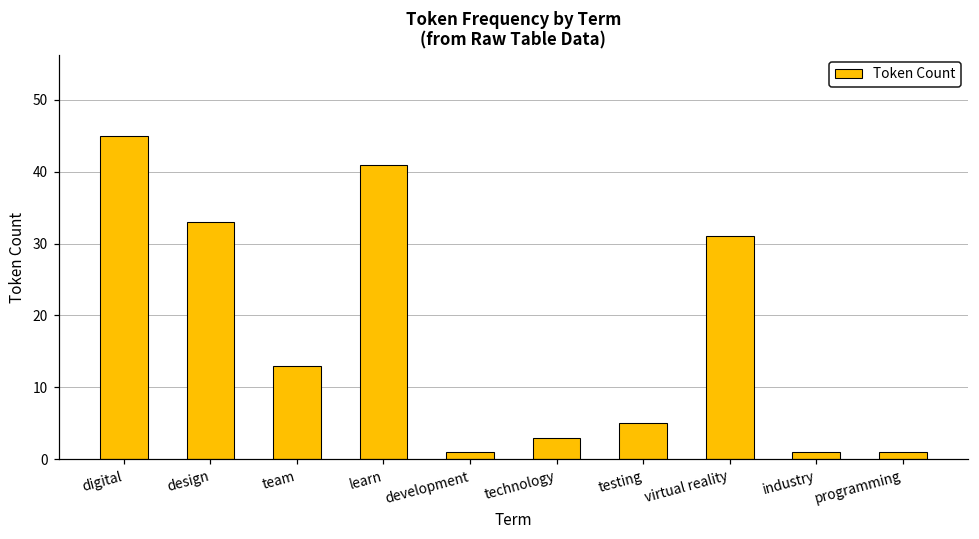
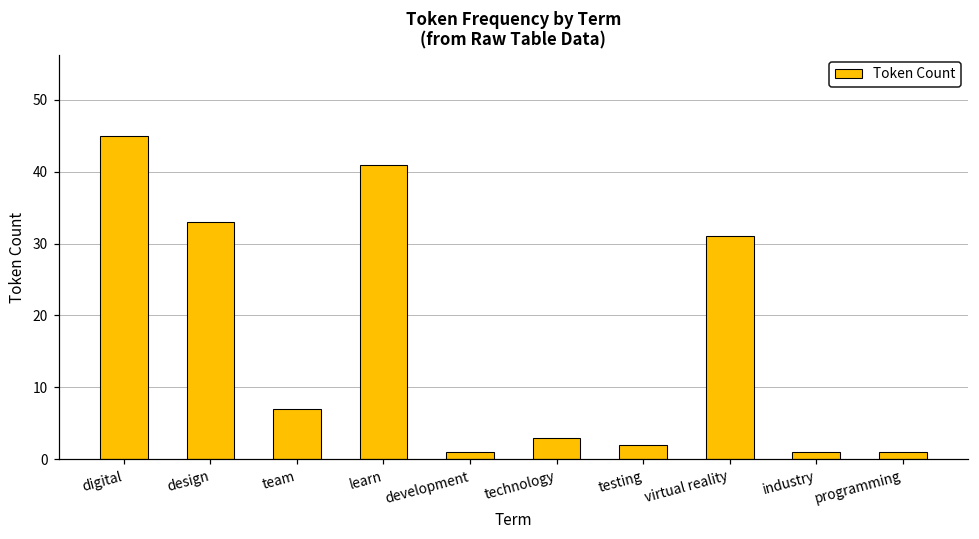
team: 13 -> 7
testing: 5 -> 2
